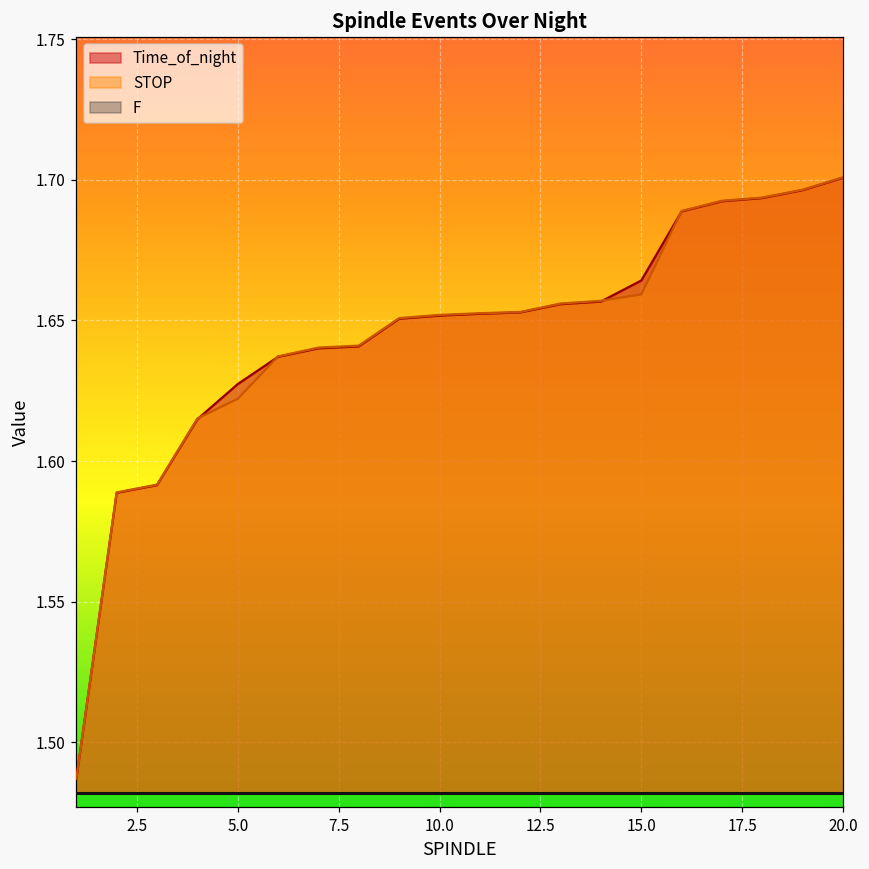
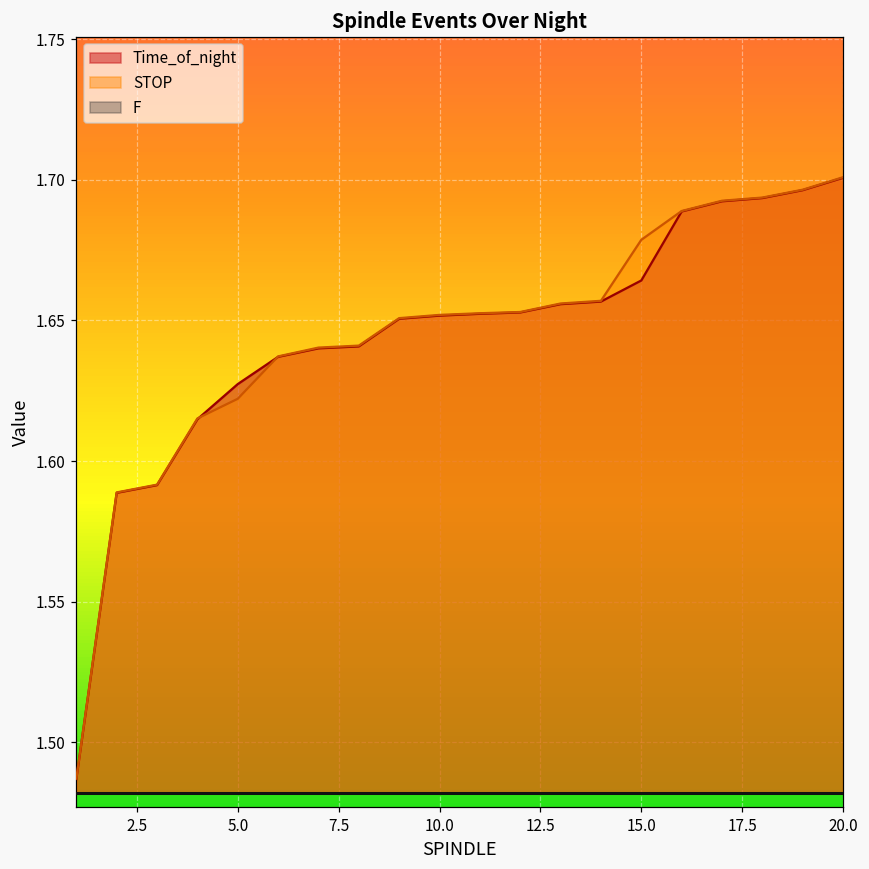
STOP, 15.0: 1.659 -> 1.679
